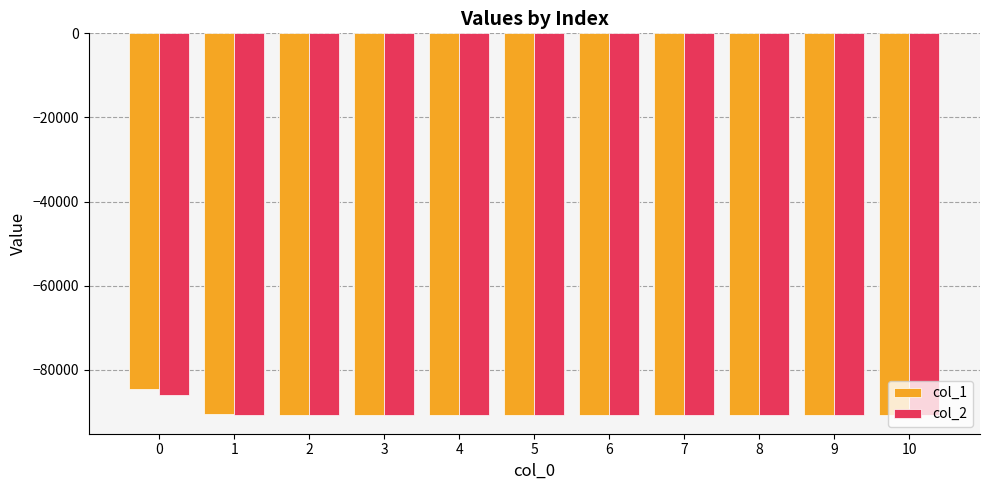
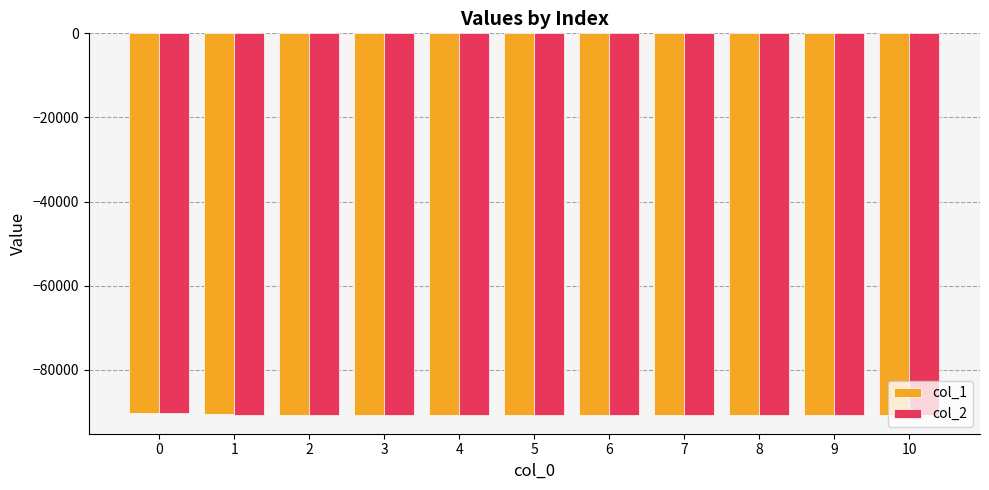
col_1, 0: -85000 -> -90000
col_2, 0: -86000 -> -90000
